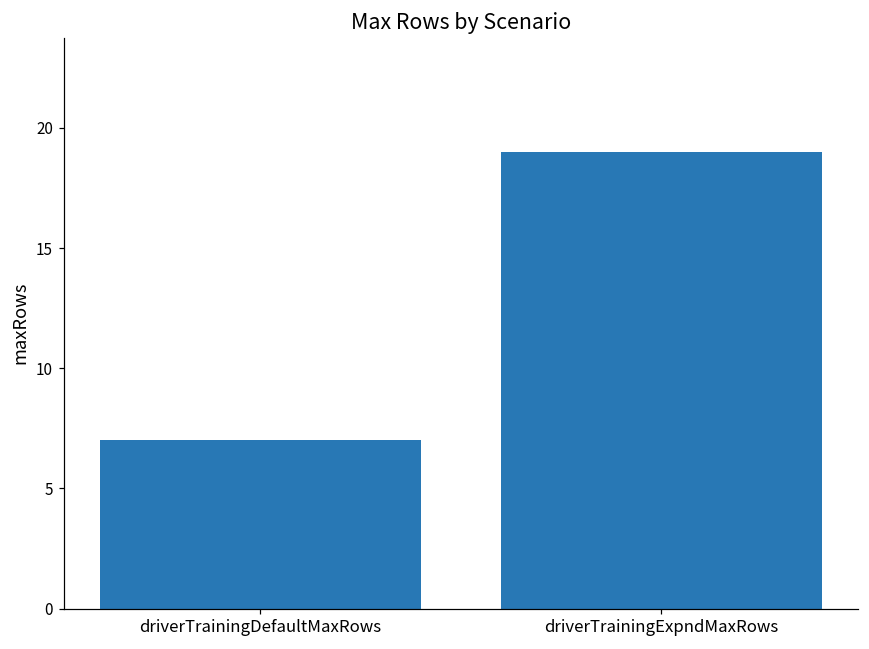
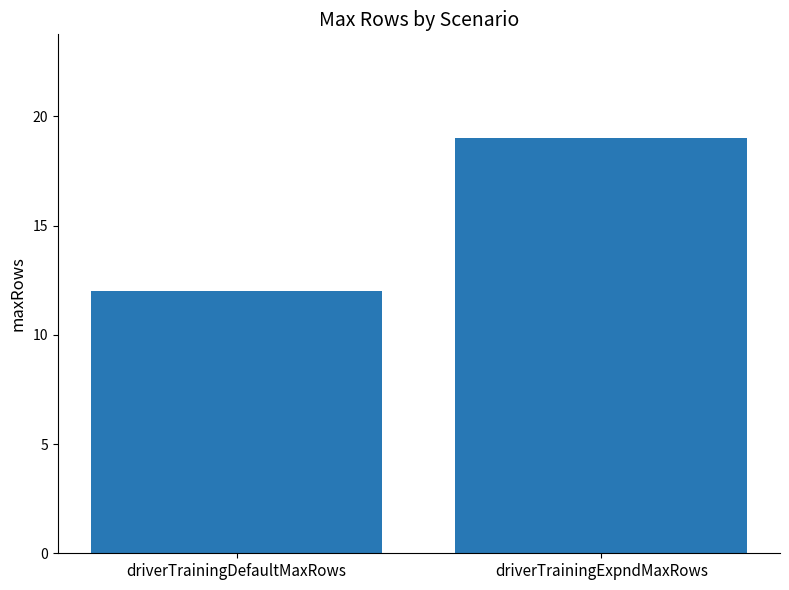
driverTrainingDefaultMaxRows: 7 -> 12
